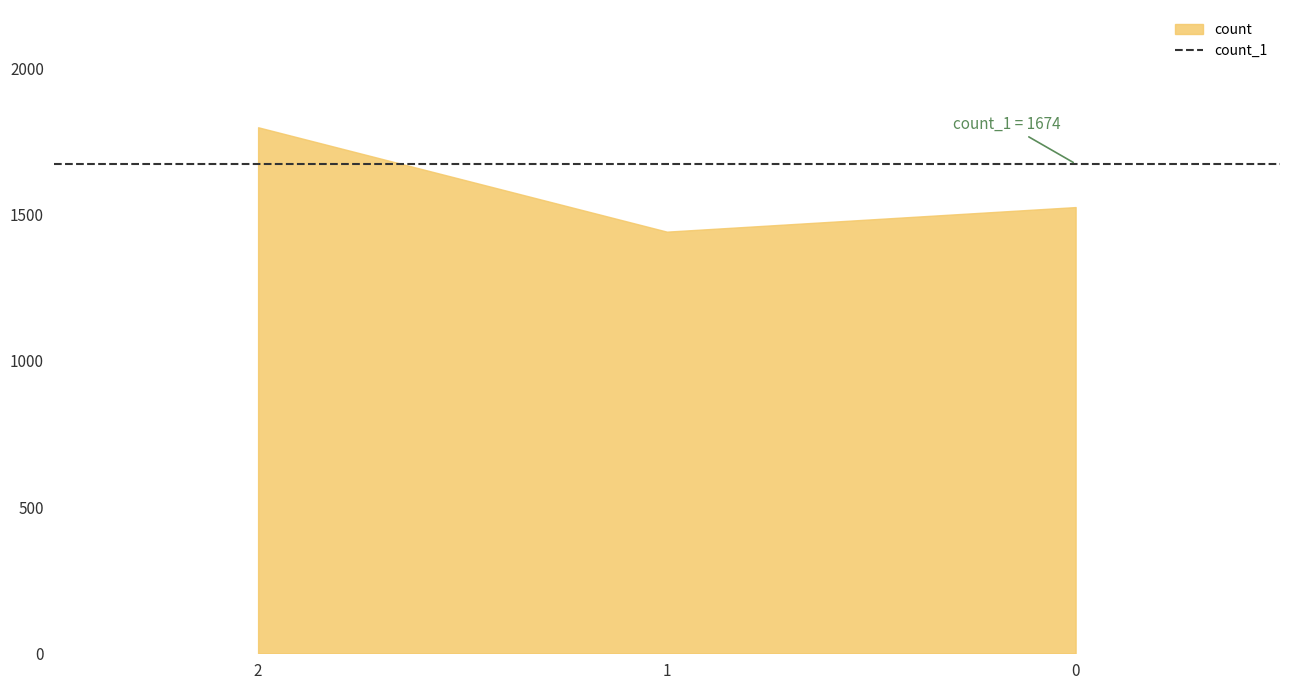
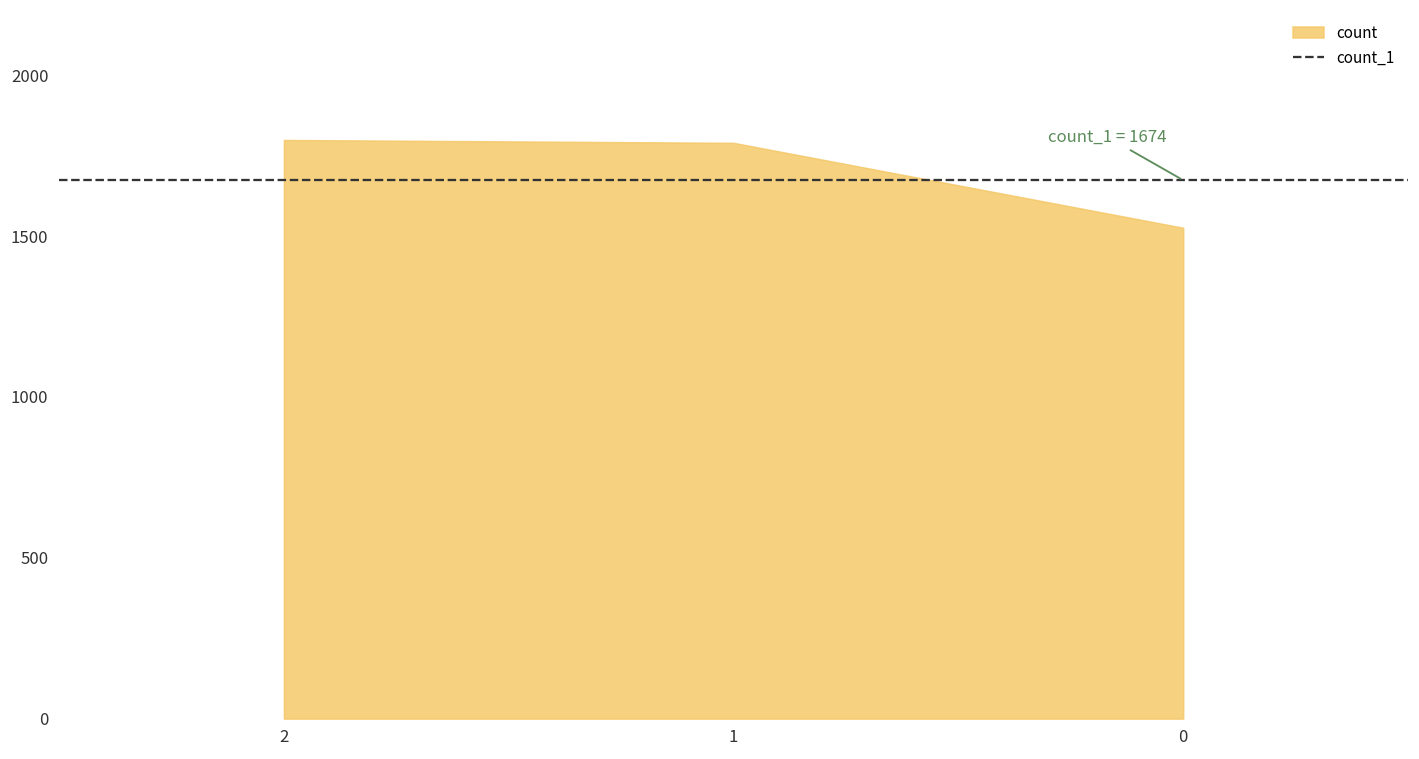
1: 1440 -> 1790
